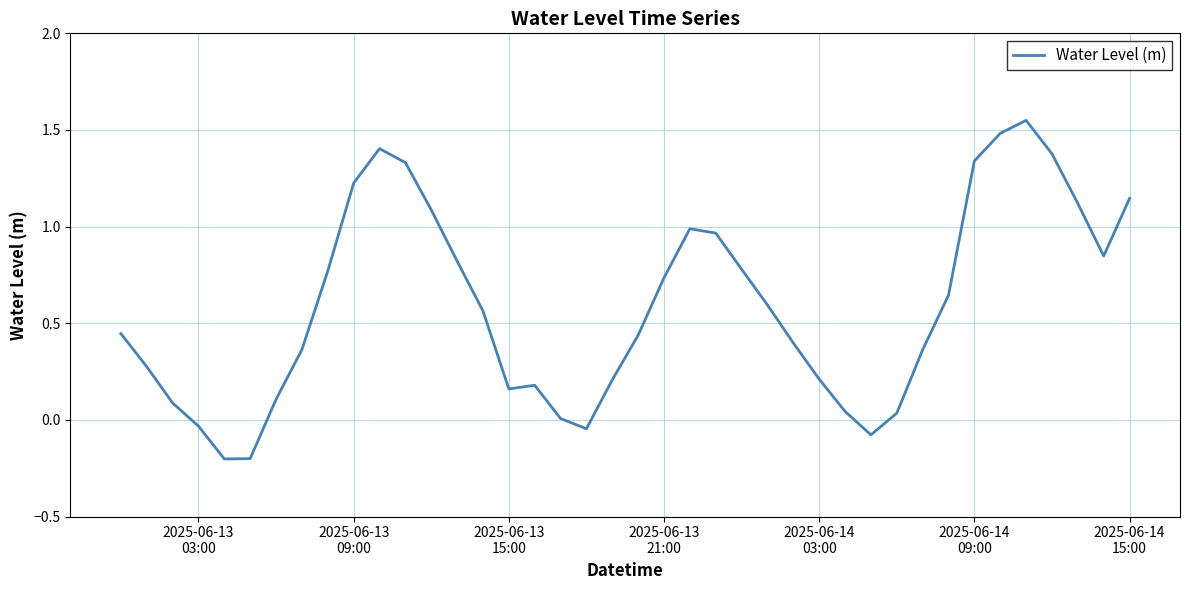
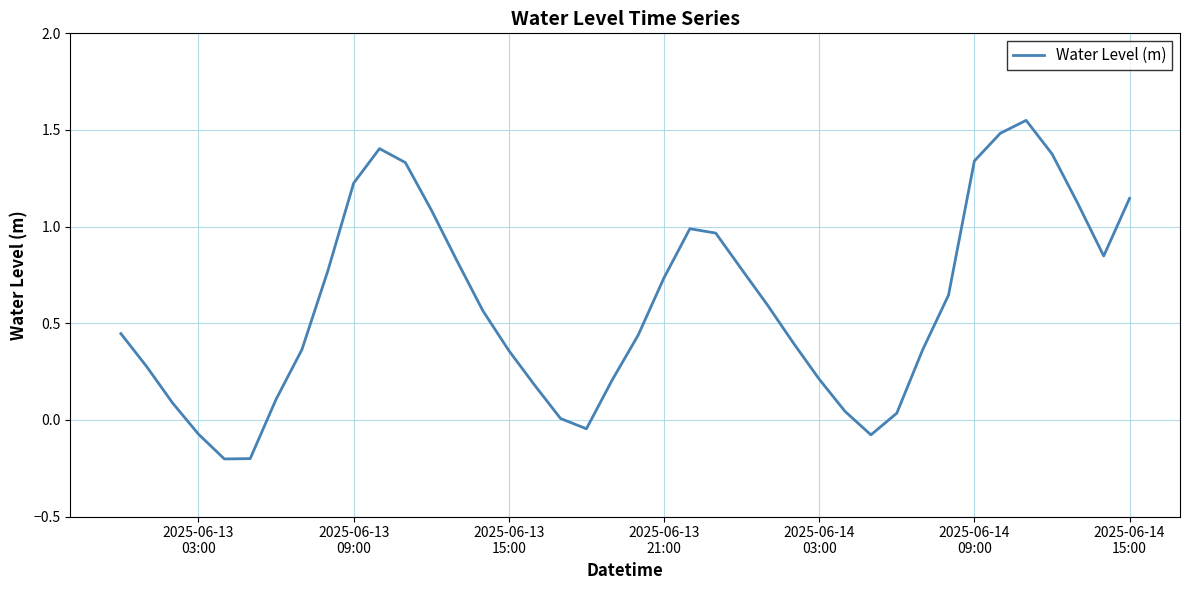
2025-06-13 03:00: -0.03 -> -0.07
2025-06-13 15:00: 0.16 -> 0.36
